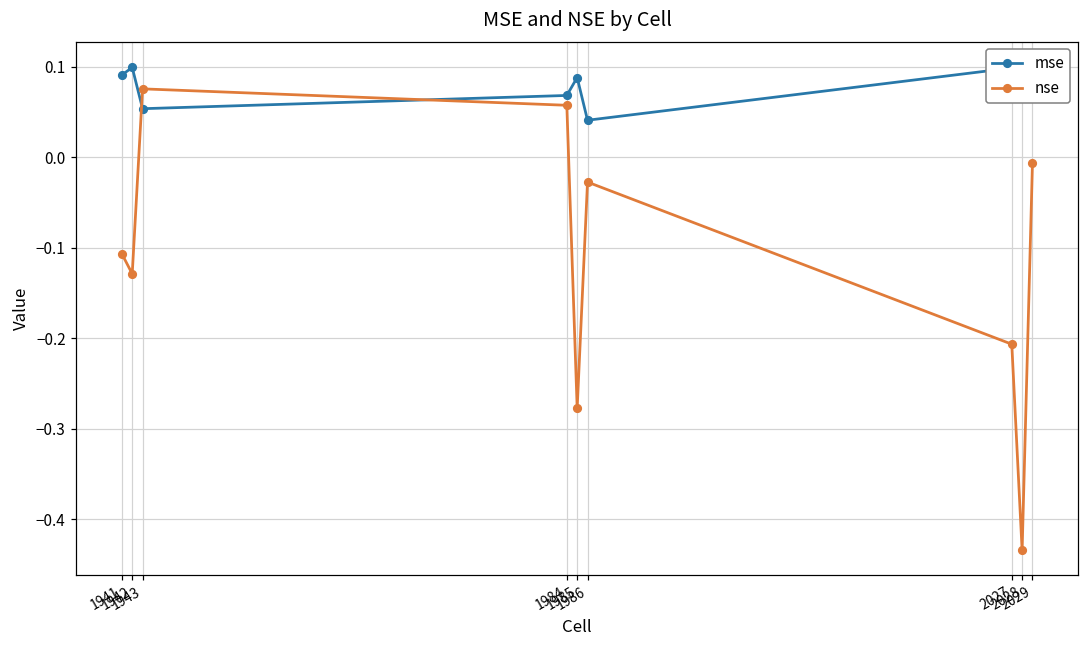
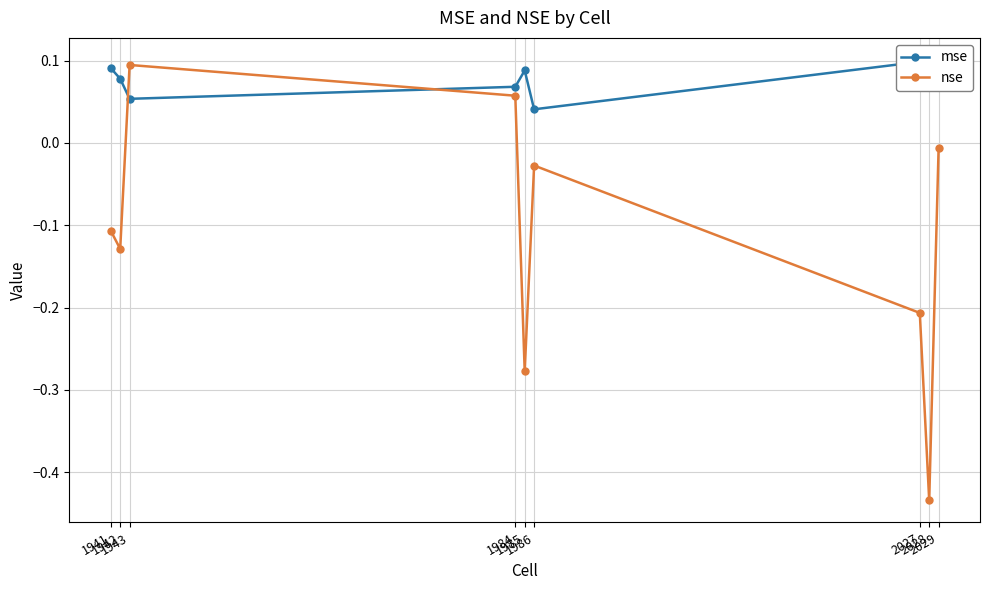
mse, 1942: 0.10 -> 0.08
nse, 1943: 0.08 -> 0.09
